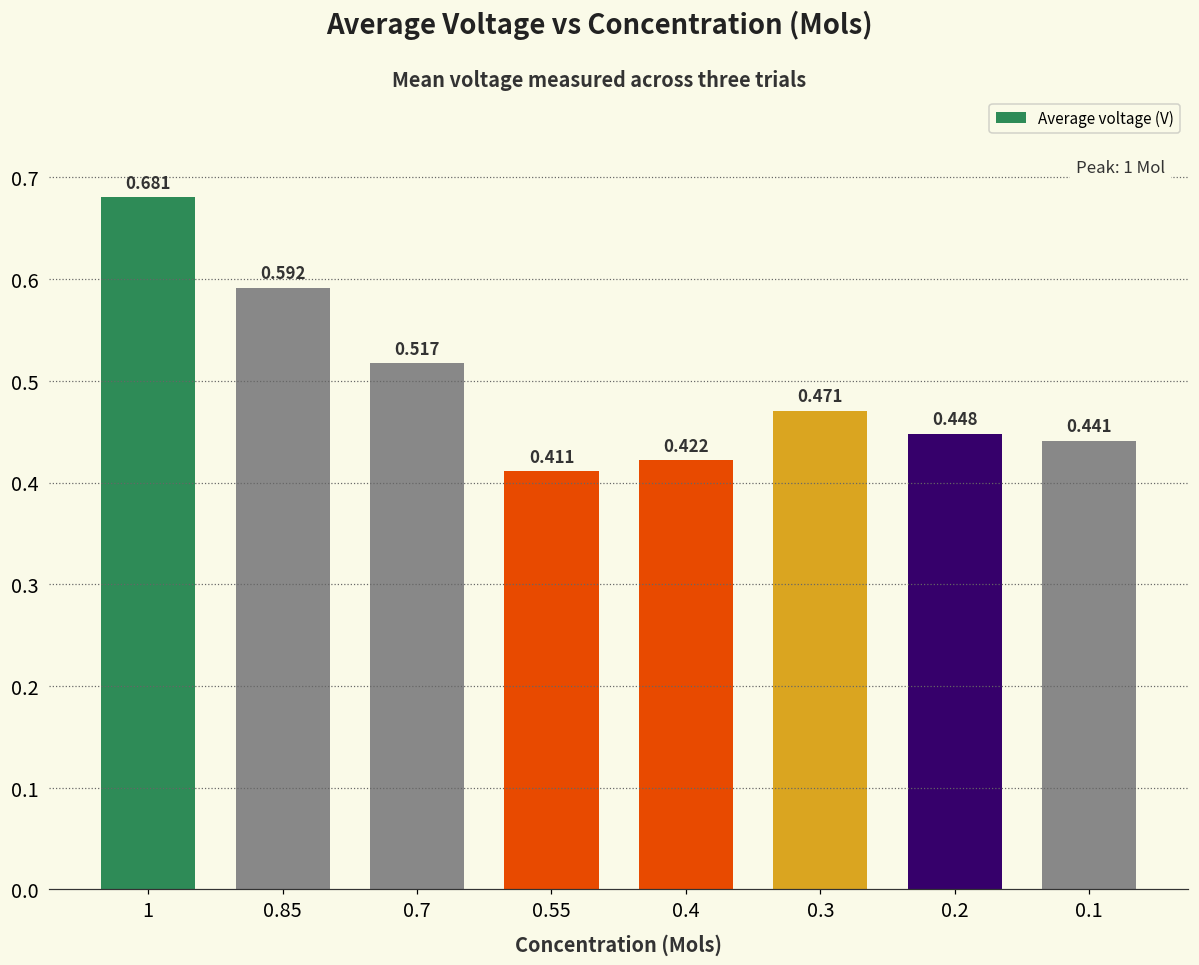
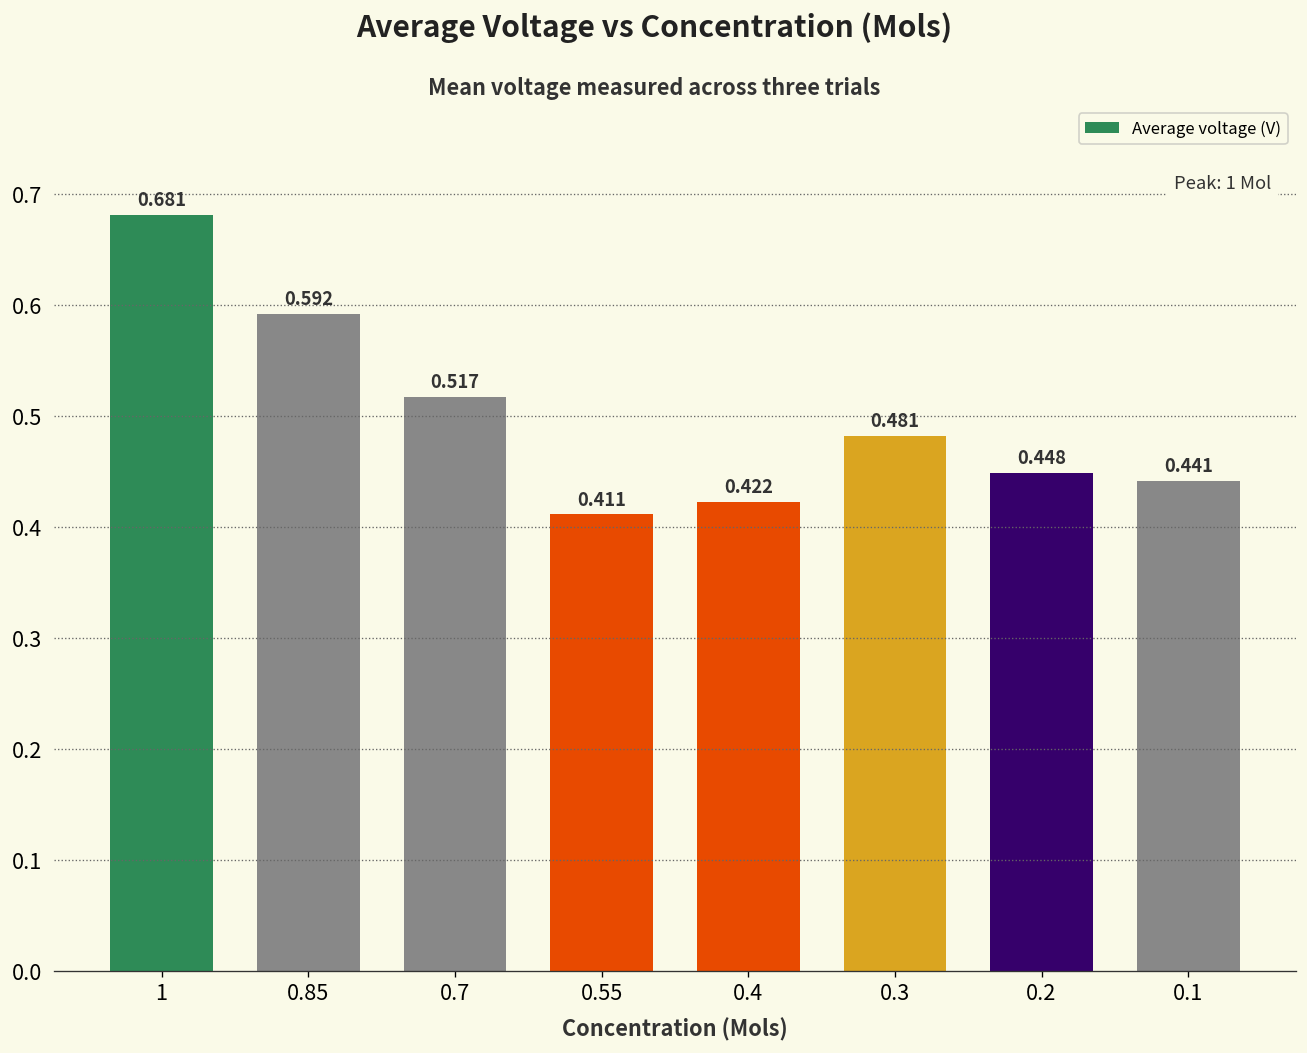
0.3: 0.471 -> 0.481
